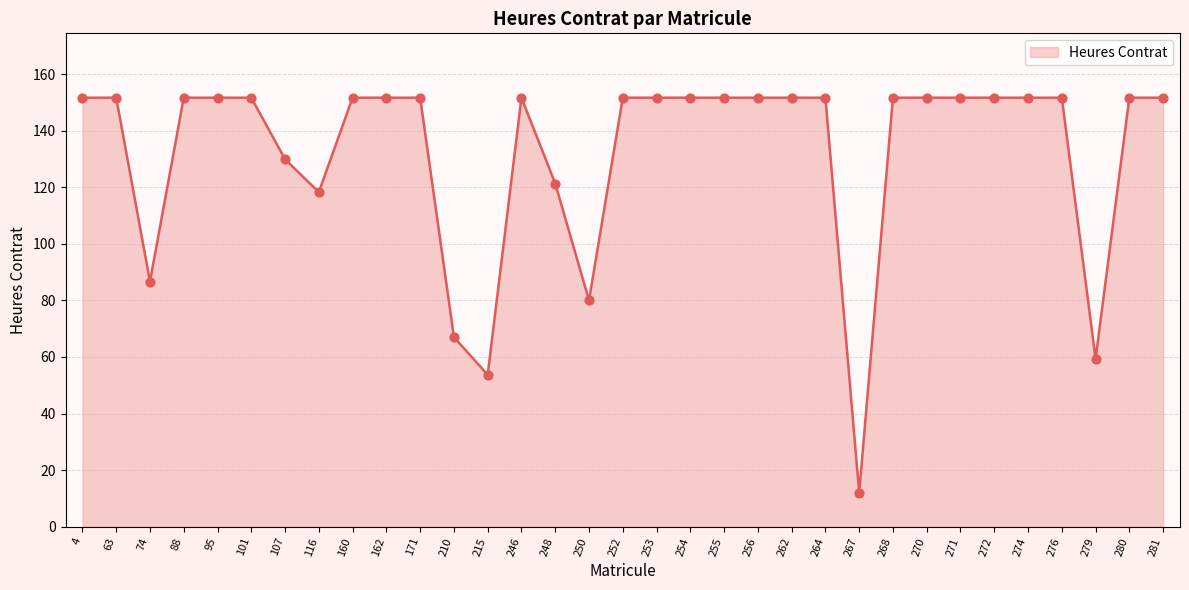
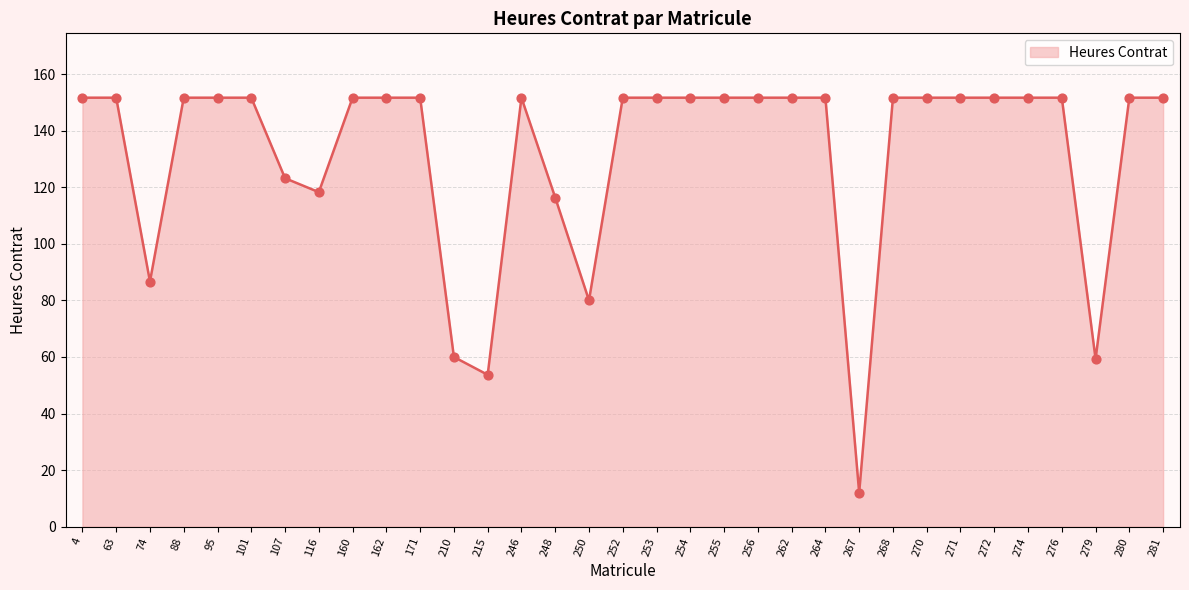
107: 130 -> 123
210: 67 -> 60
248: 121 -> 116
